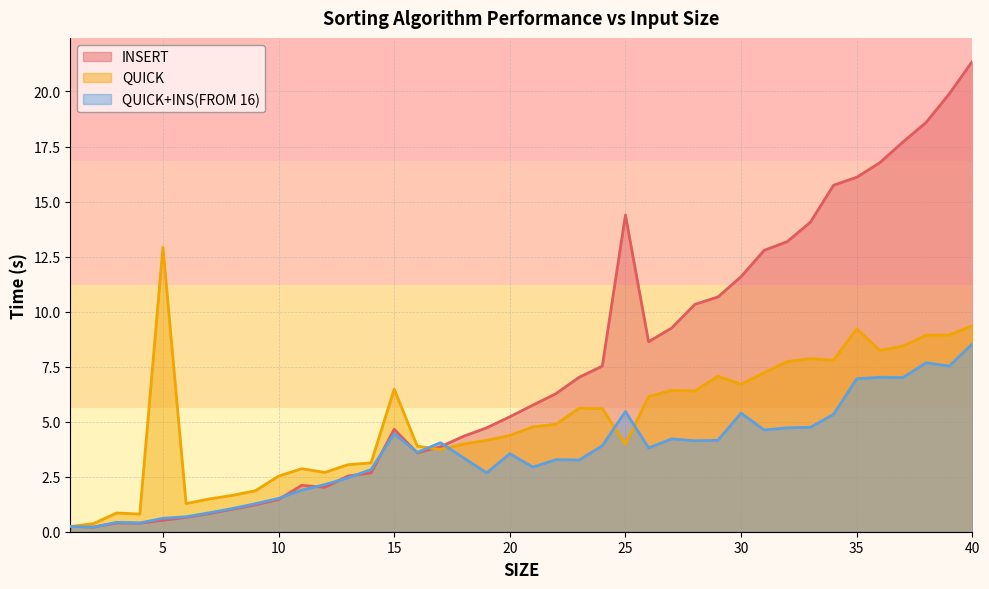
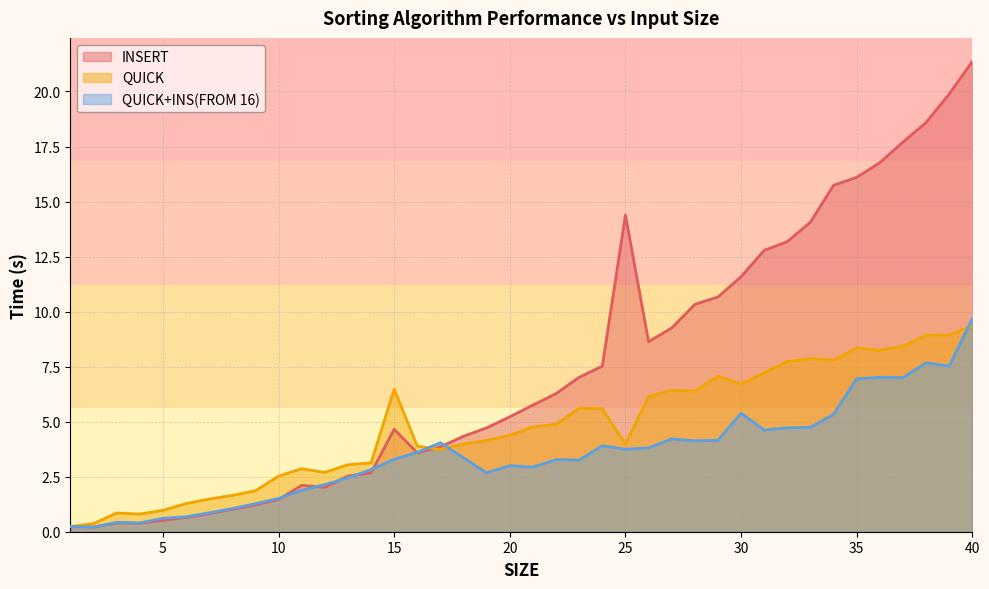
QUICK, 5: 12.9 -> 1.0
QUICK+INS(FROM 16), 15: 4.4 -> 3.3
QUICK+INS(FROM 16), 20: 3.5 -> 3.0
QUICK+INS(FROM 16), 25: 5.5 -> 3.7
QUICK, 35: 9.2 -> 8.3
QUICK+INS(FROM 16), 40: 8.5 -> 9.7
